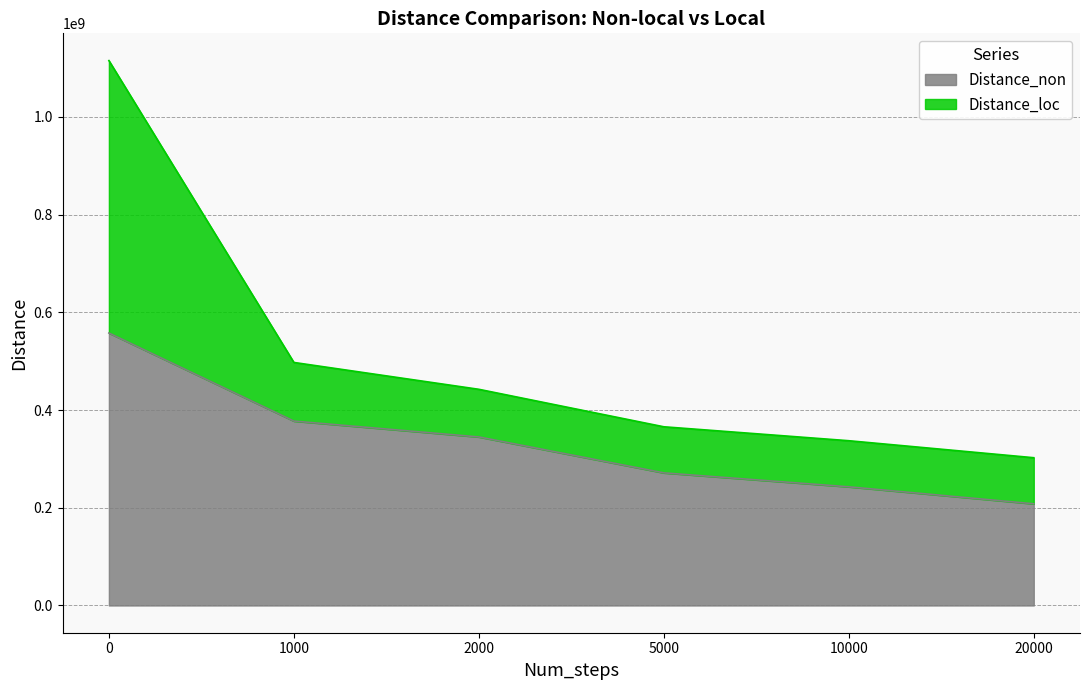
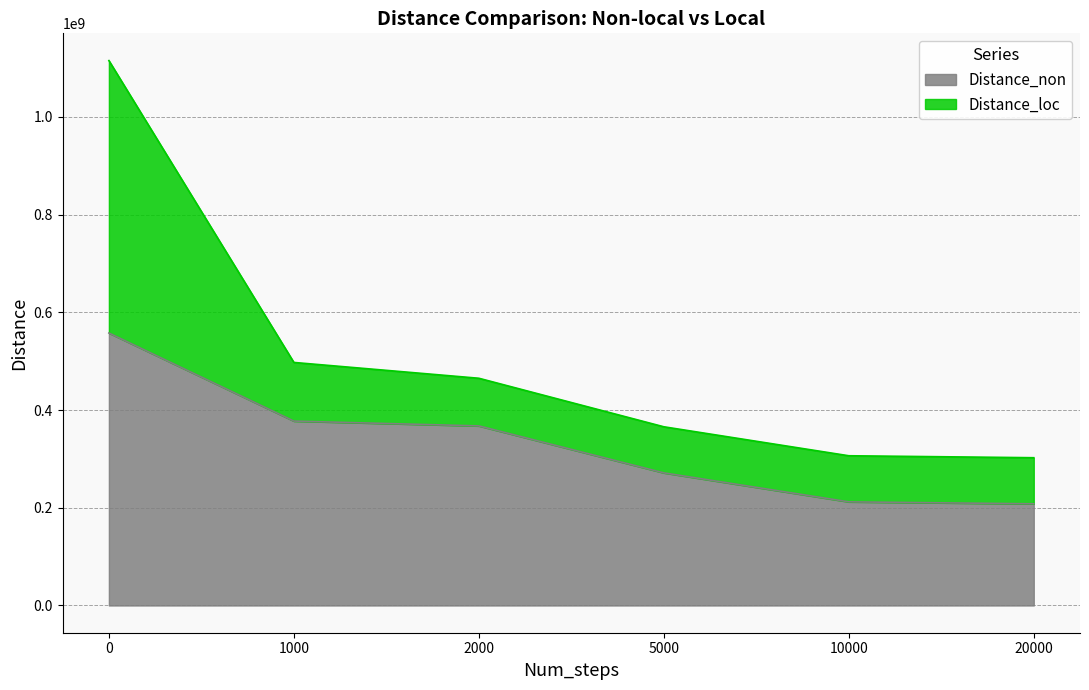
Distance_non, 2000: 340000000 -> 370000000
Distance_non, 10000: 240000000 -> 210000000
